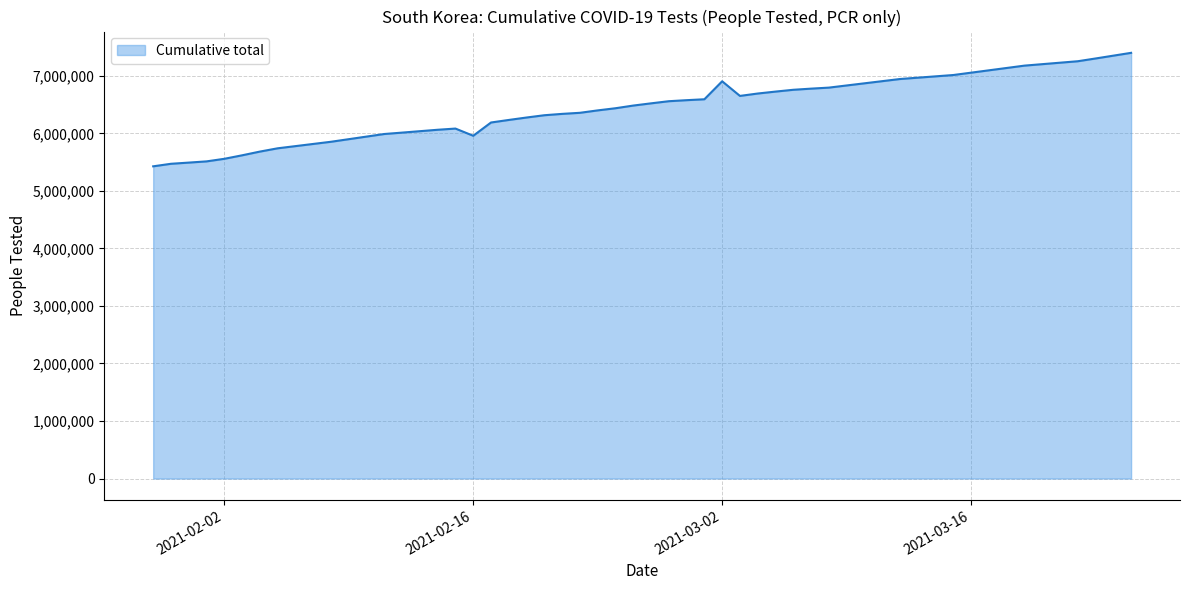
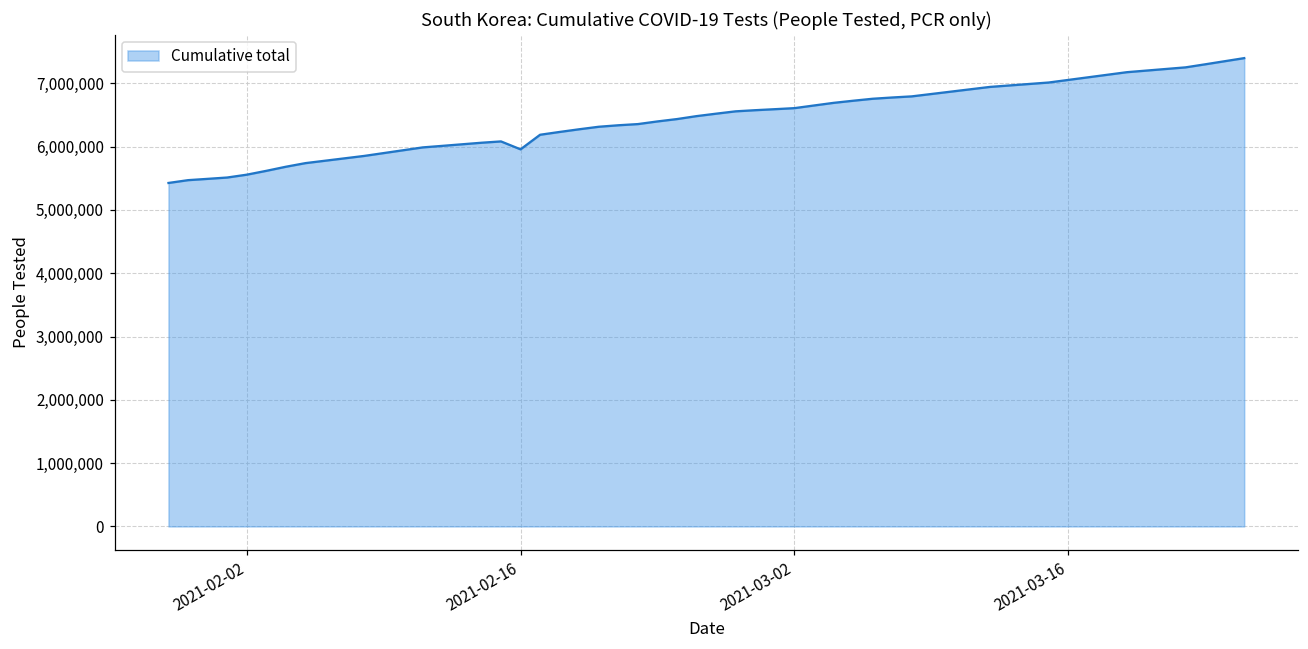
2021-03-02: 6,900,000 -> 6,600,000
